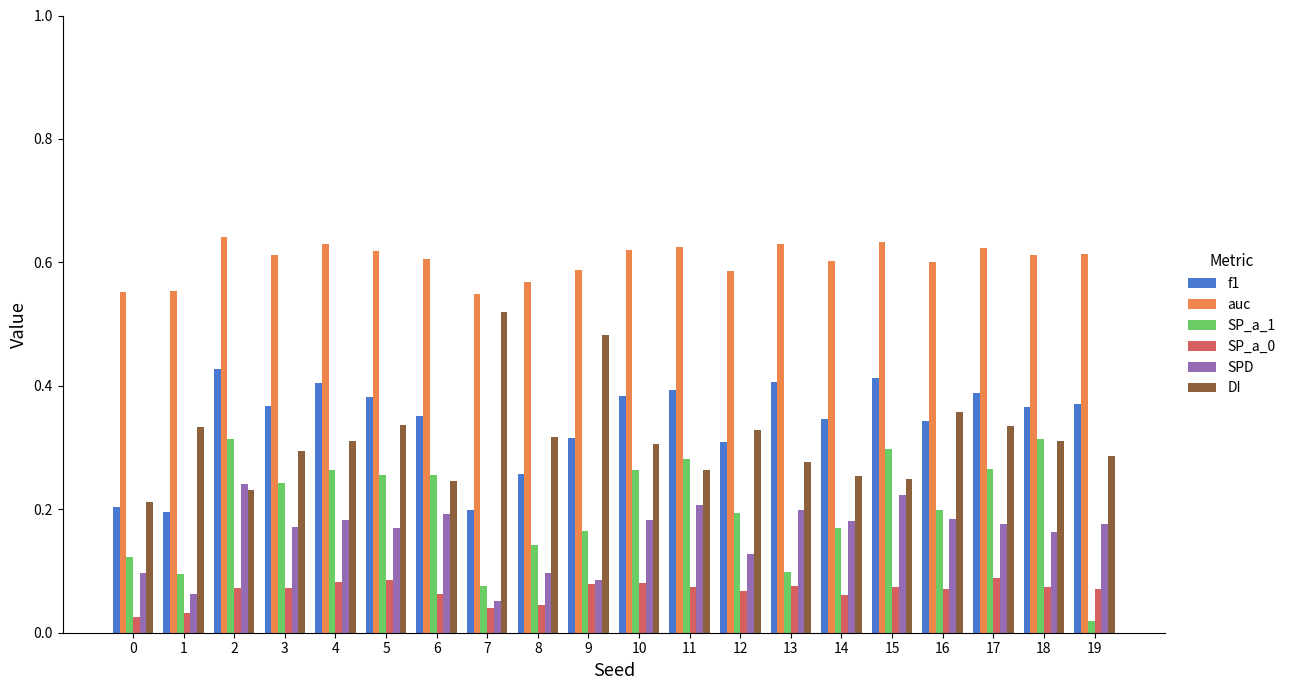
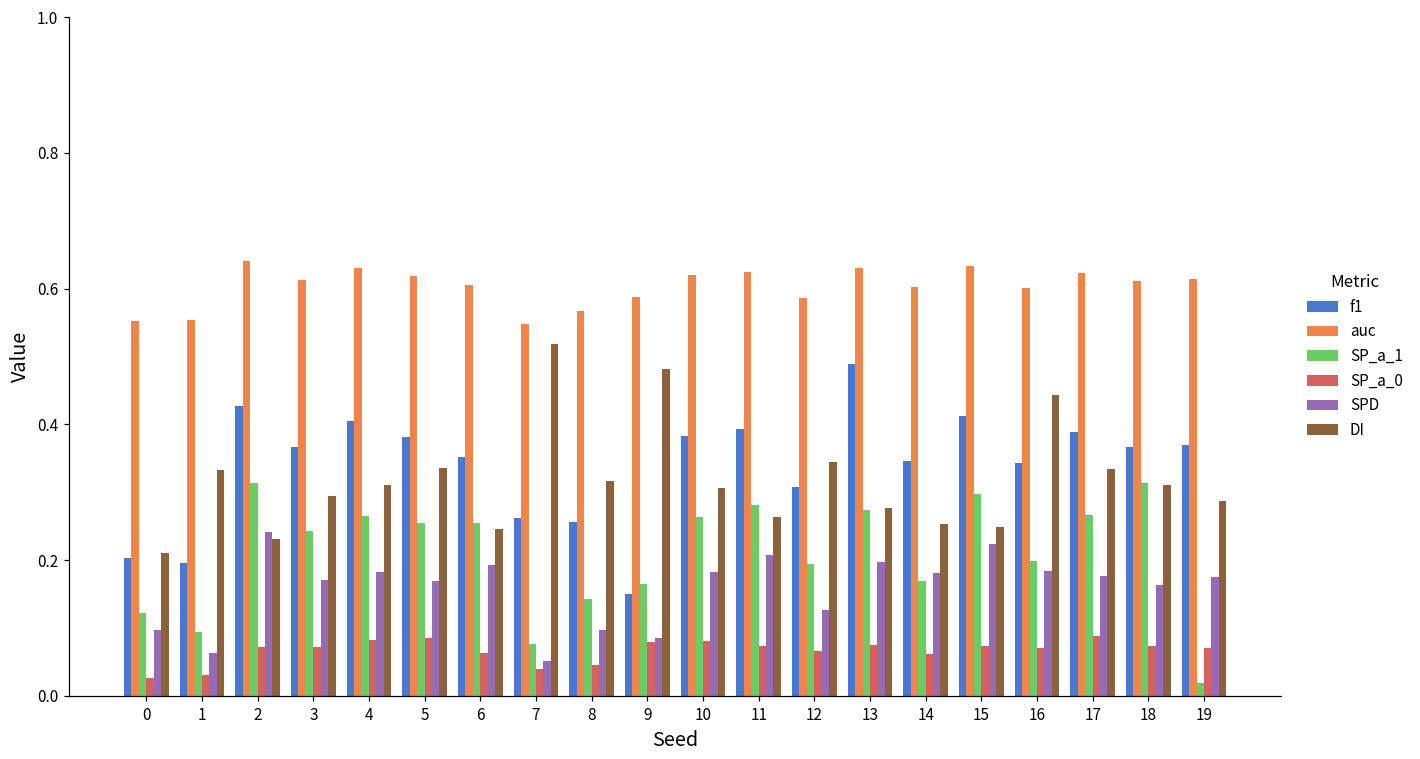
f1, 7: 0.20 -> 0.26
f1, 9: 0.32 -> 0.15
DI, 12: 0.33 -> 0.34
f1, 13: 0.41 -> 0.49
SP_a_1, 13: 0.10 -> 0.27
DI, 16: 0.36 -> 0.44
